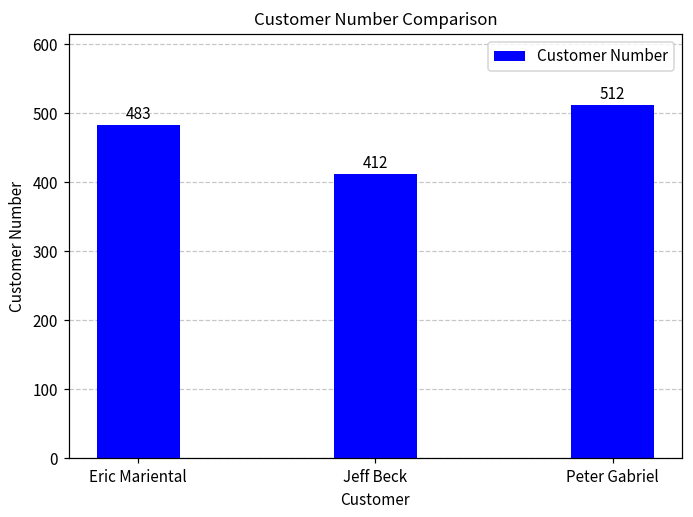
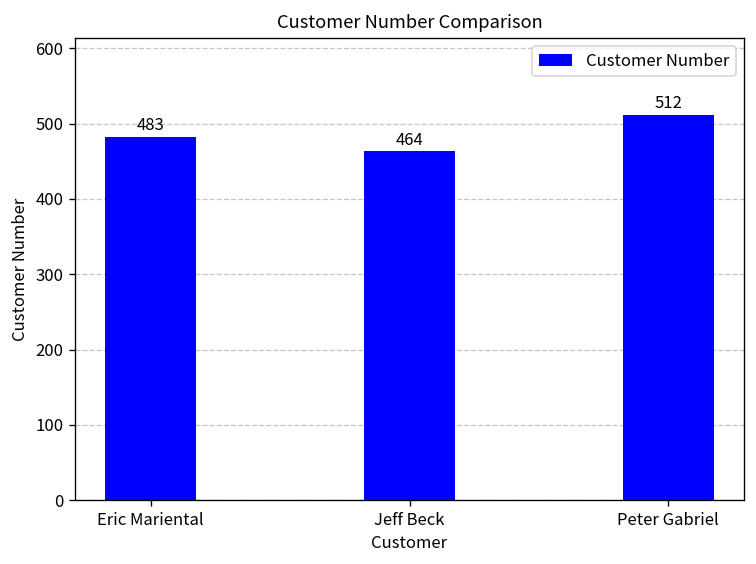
Jeff Beck: 412 -> 464
